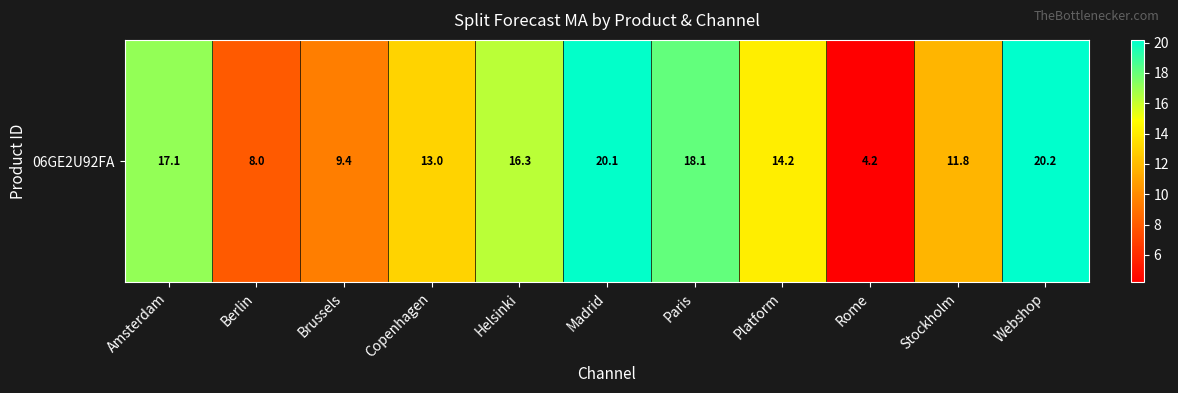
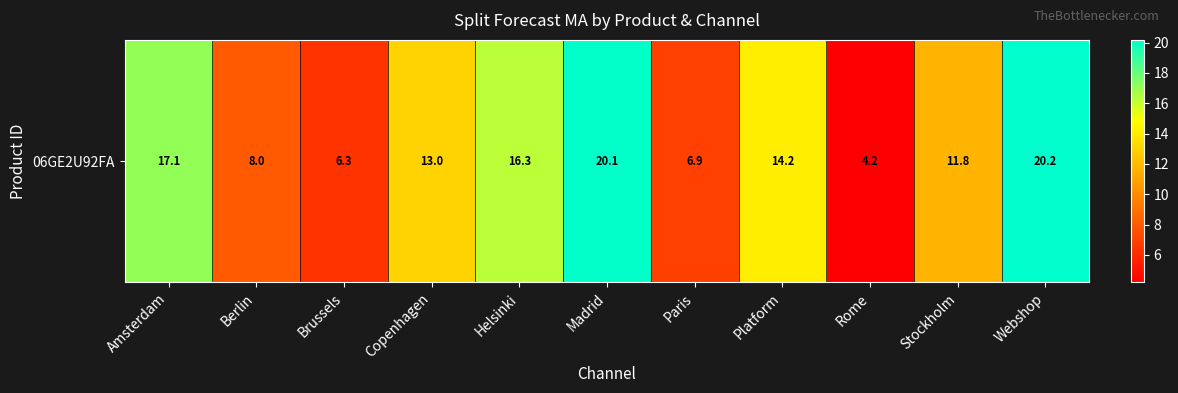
06GE2U92FA, Brussels: 9.4 -> 6.3
06GE2U92FA, Paris: 18.1 -> 6.9
